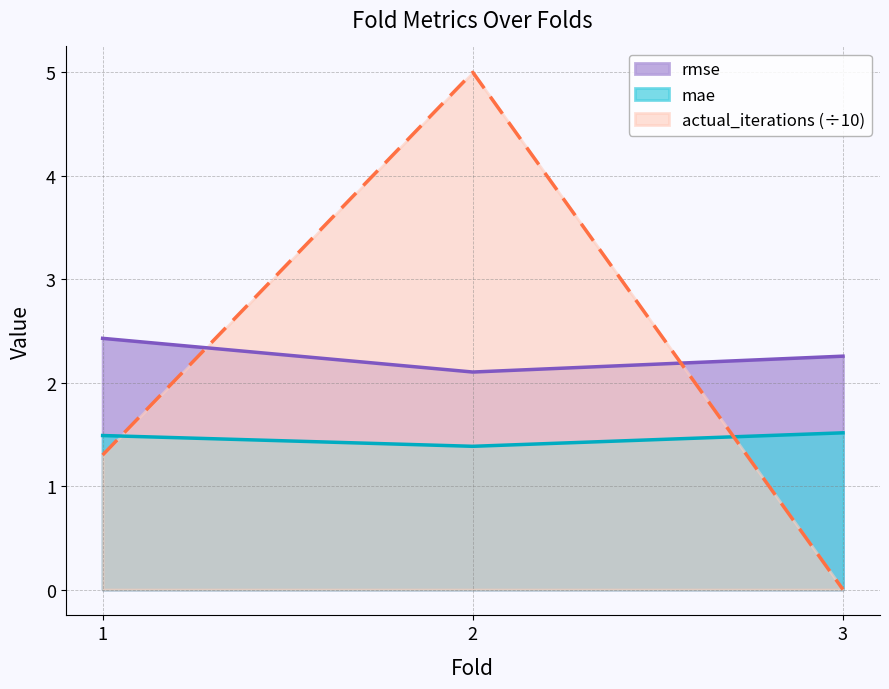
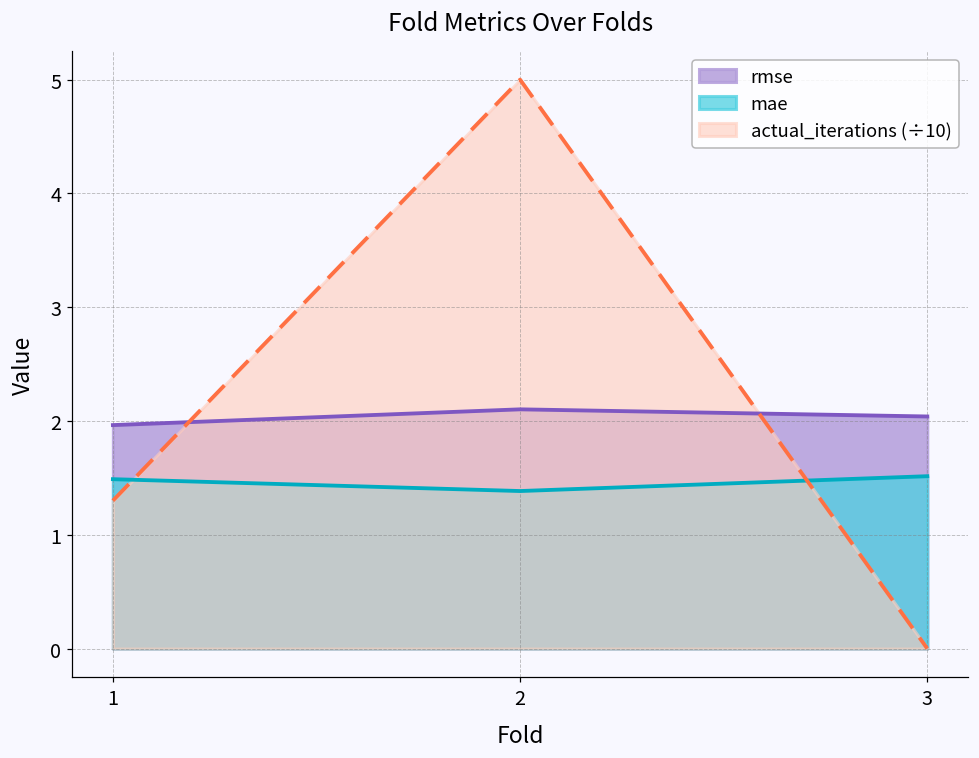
rmse, 1: 2.43 -> 1.96
rmse, 3: 2.26 -> 2.04
